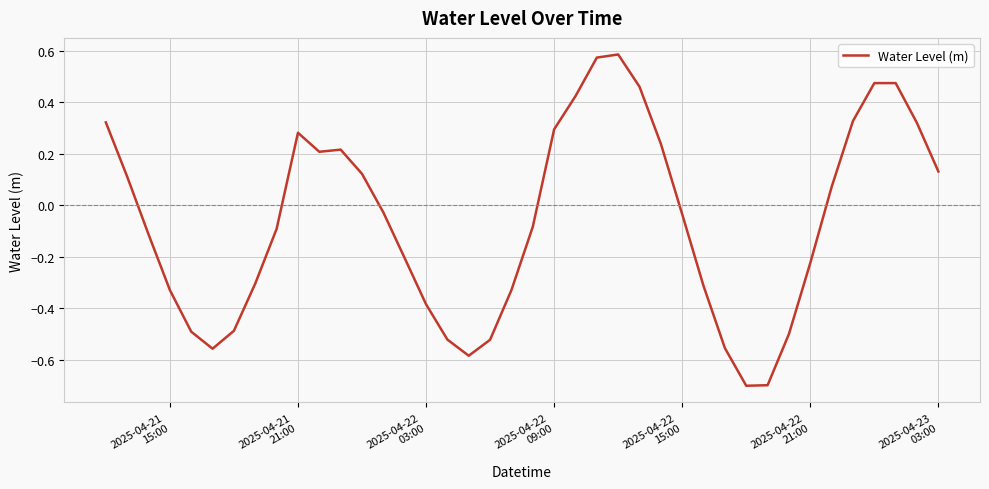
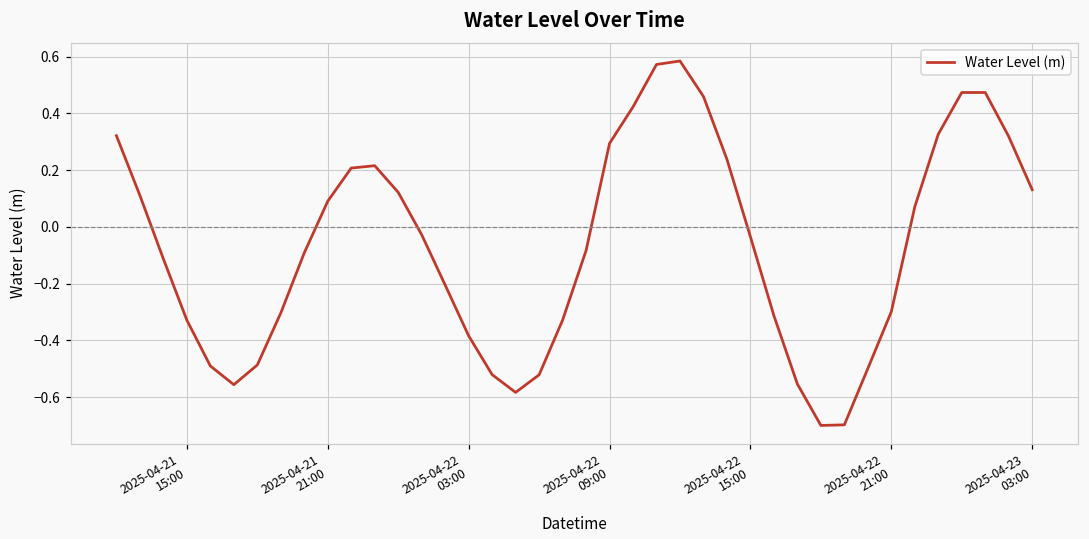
2025-04-21 21:00: 0.28 -> 0.09
2025-04-22 21:00: -0.22 -> -0.30
